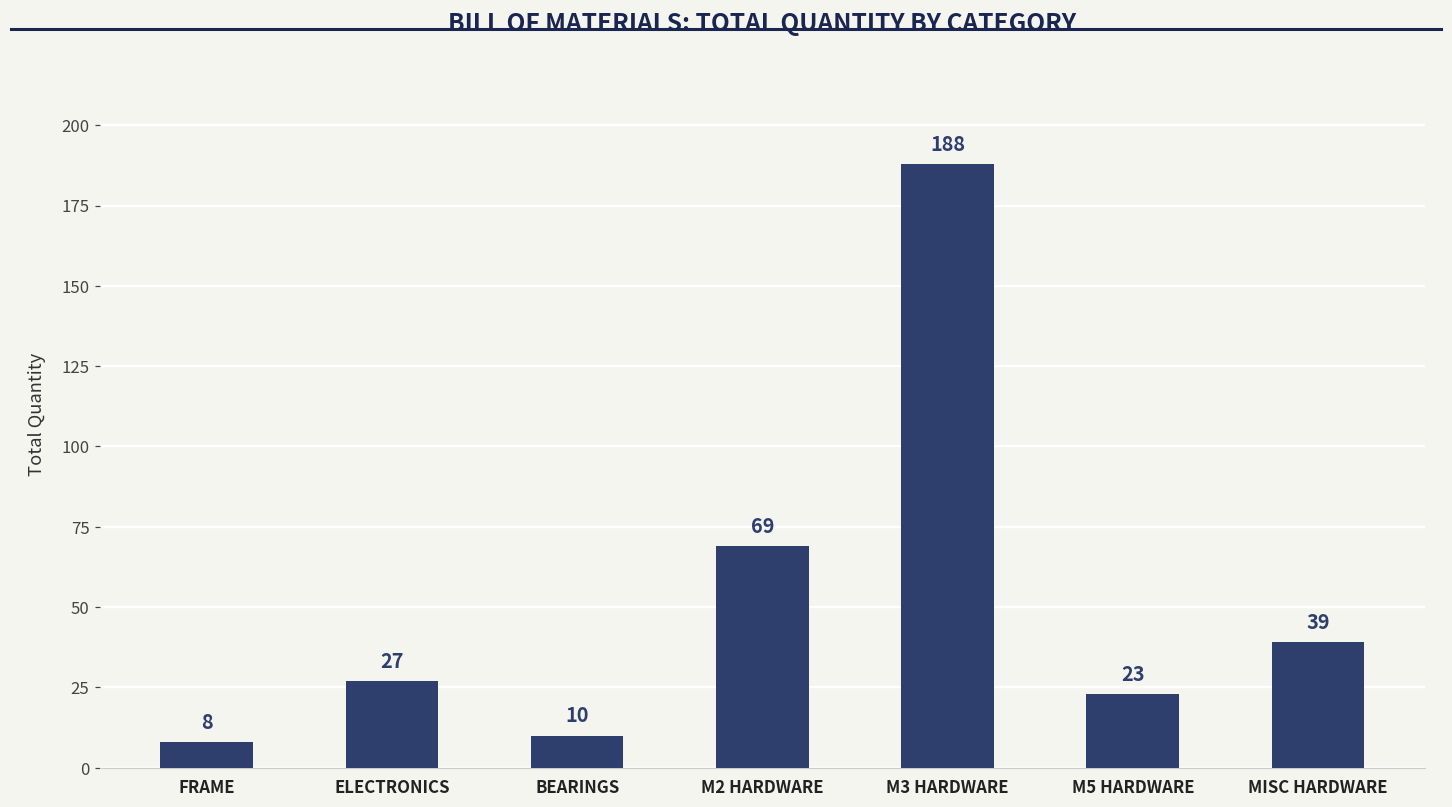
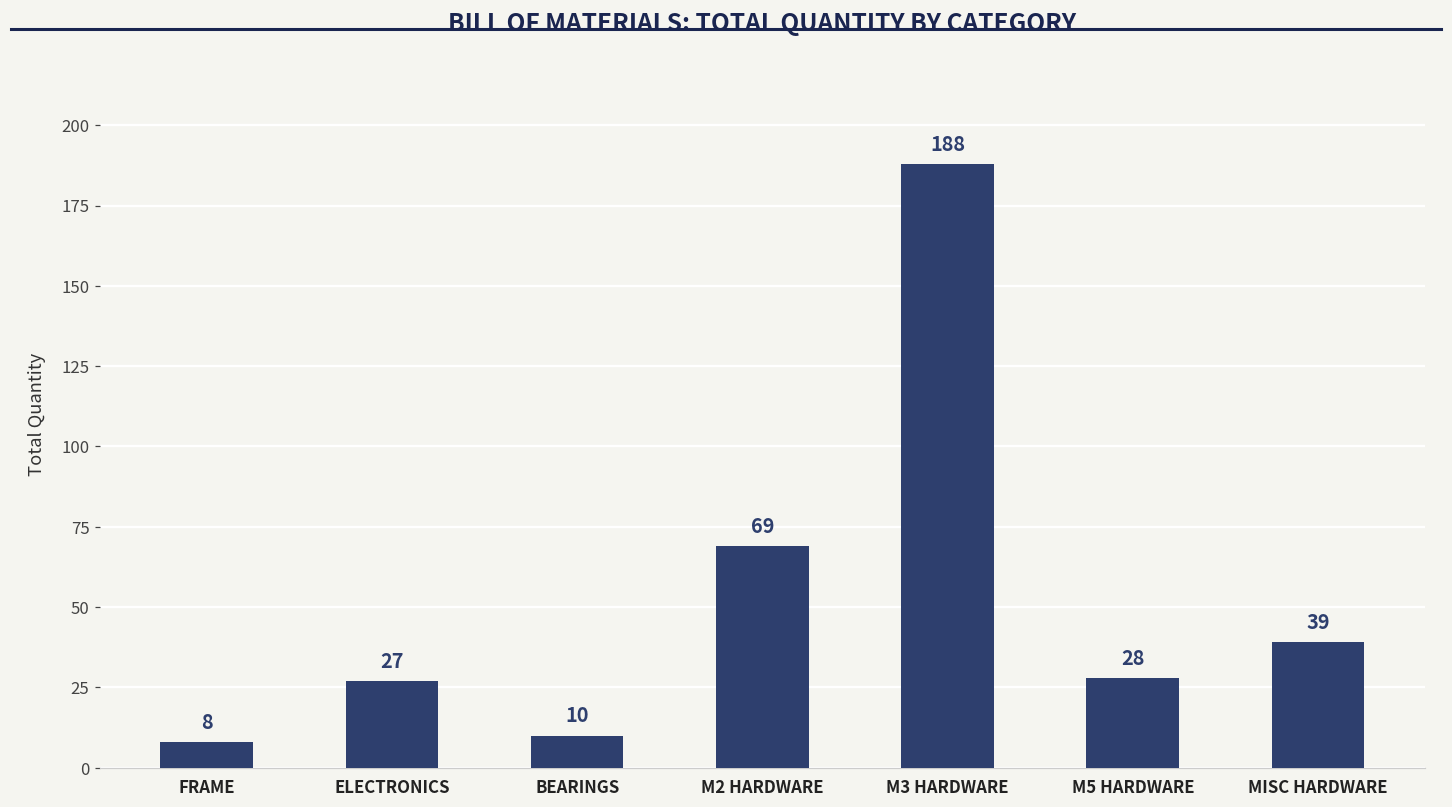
M5 HARDWARE: 23 -> 28
